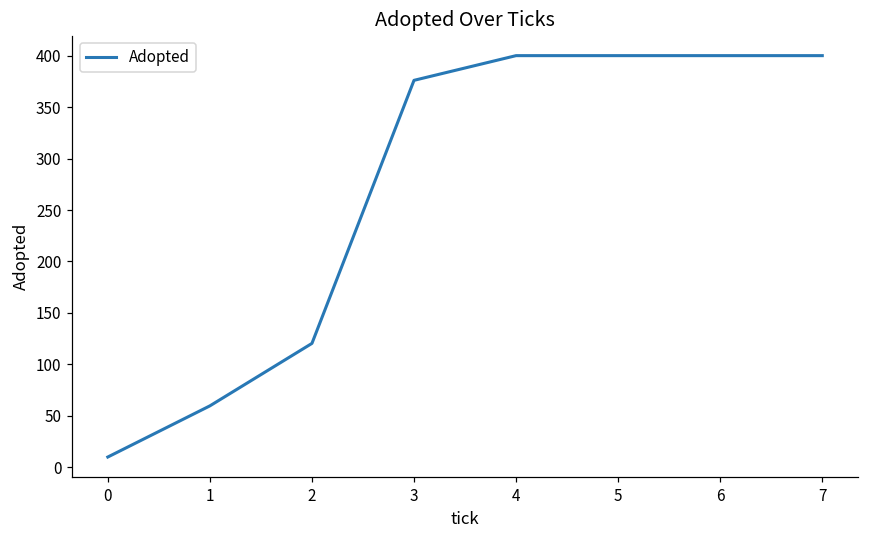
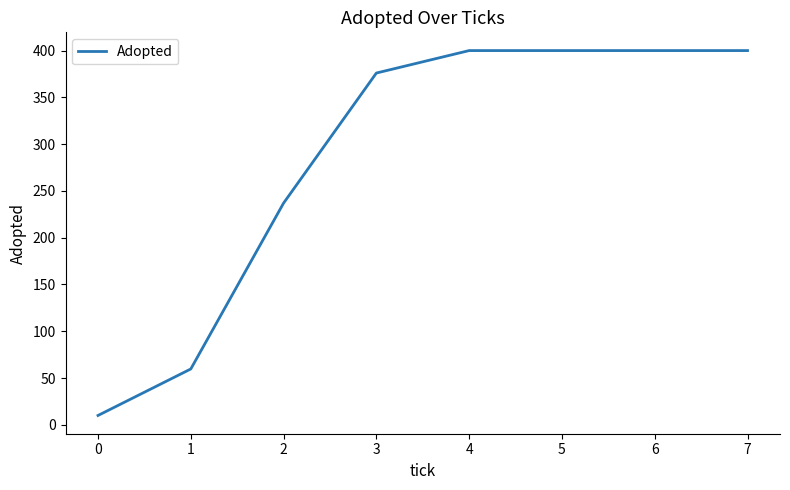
2: 120 -> 240
